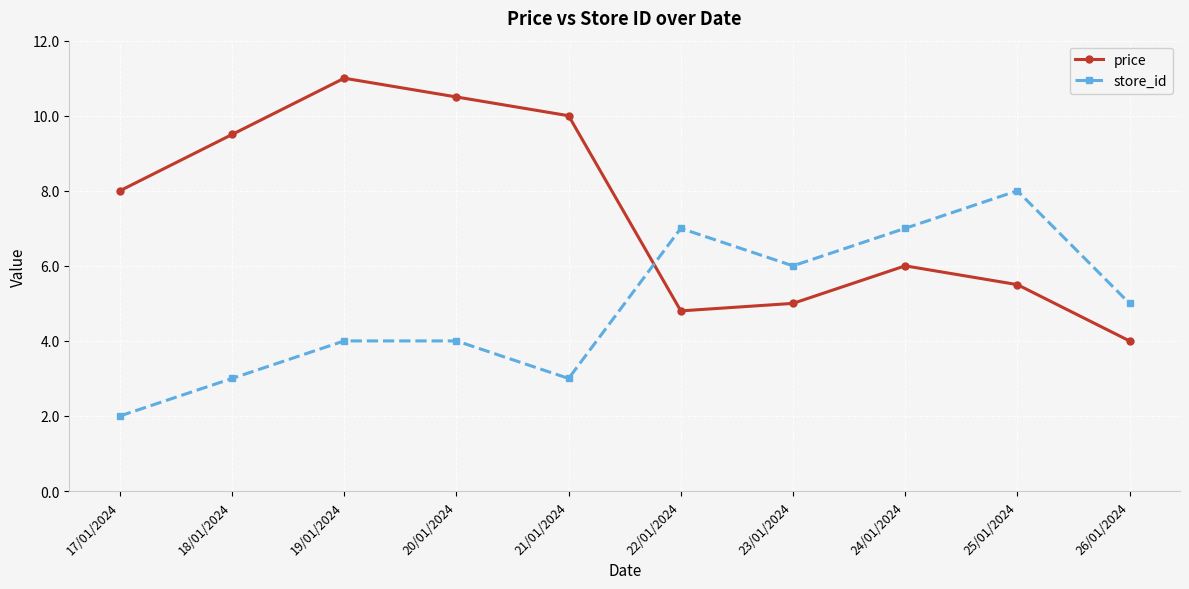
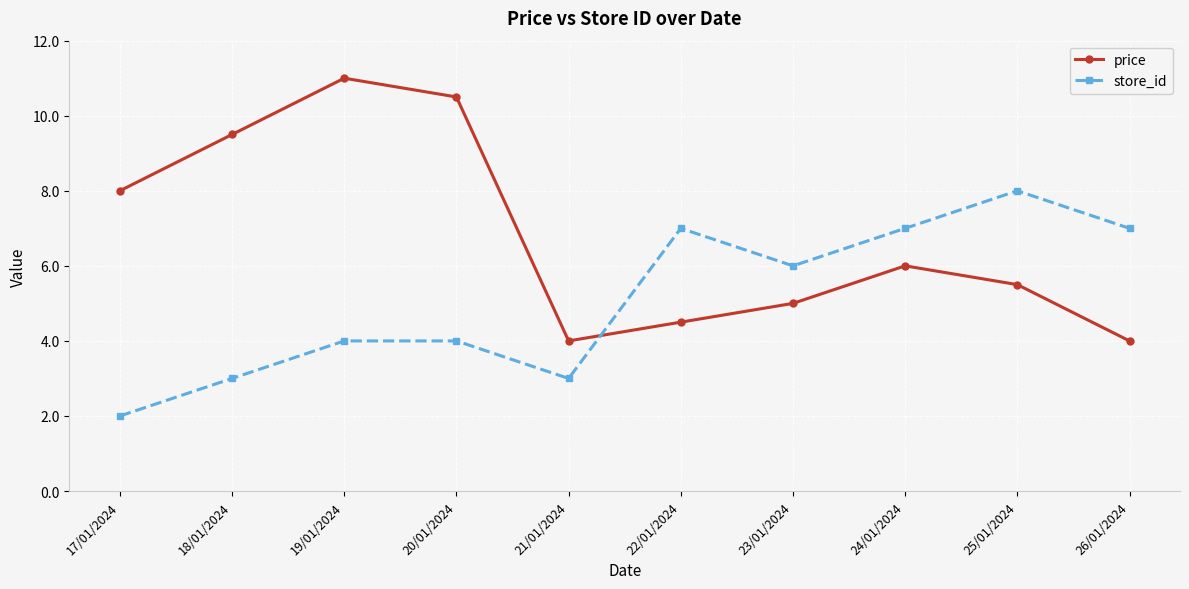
price, 21/01/2024: 10 -> 4
price, 22/01/2024: 4.8 -> 4.5
store_id, 26/01/2024: 5 -> 7
